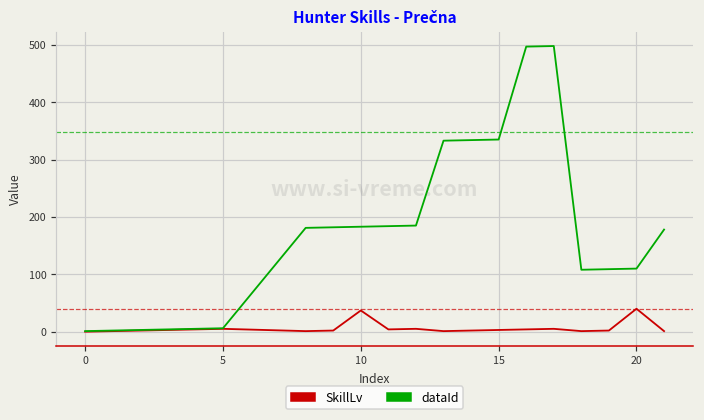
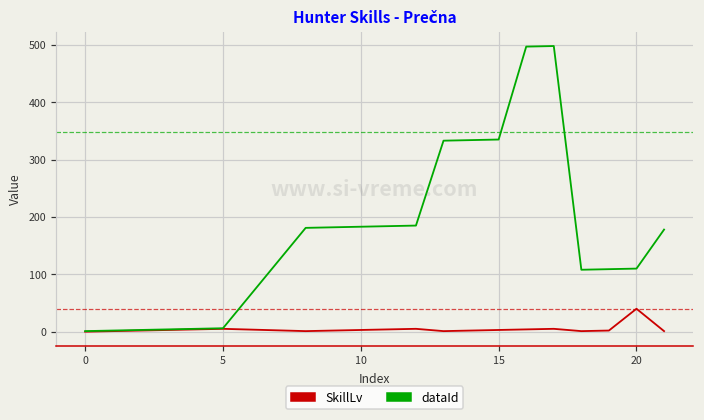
SkillLv, 10: 40 -> 0
